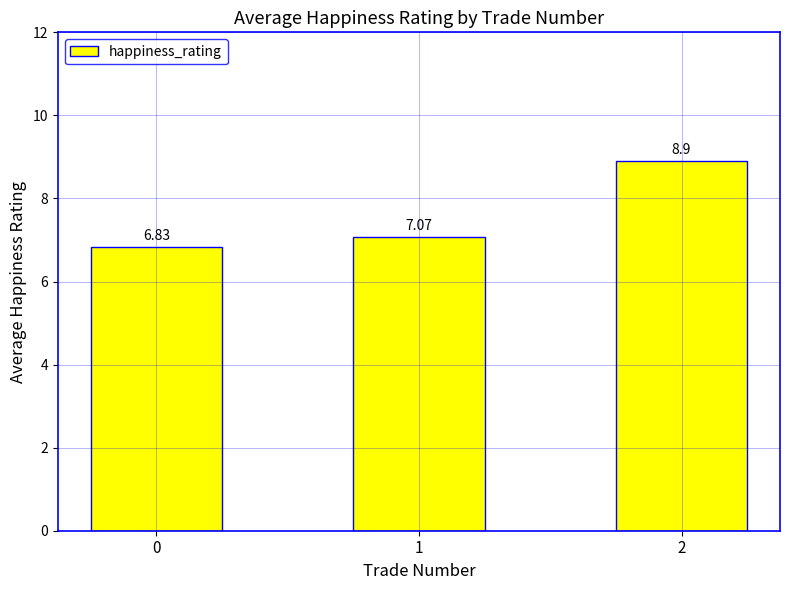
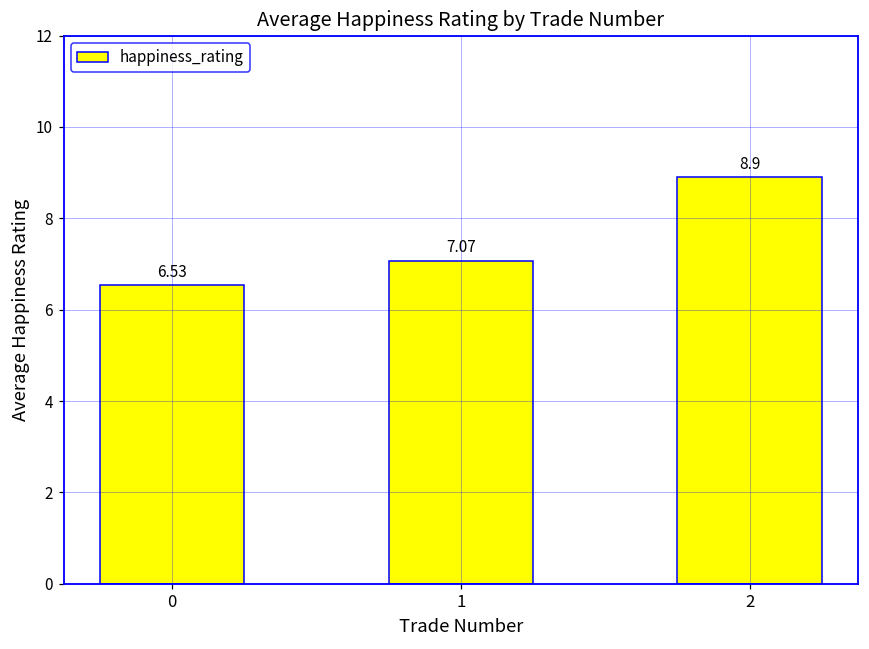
0: 6.83 -> 6.53
